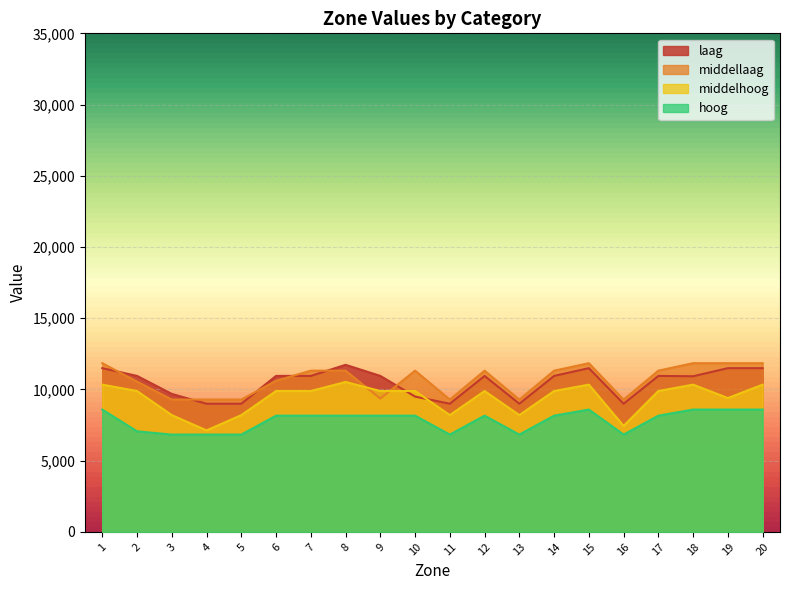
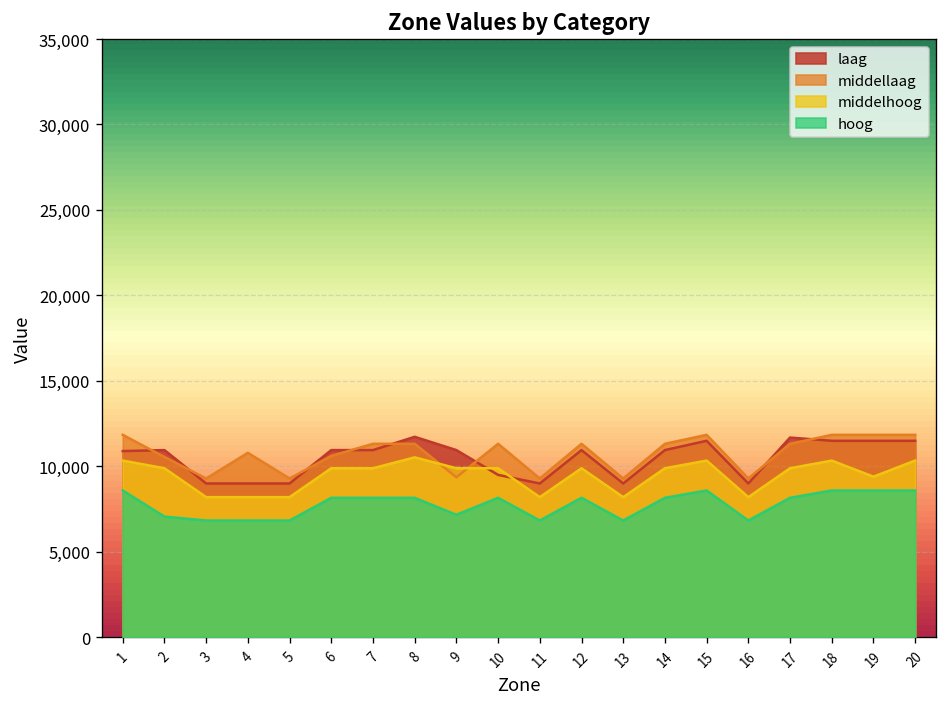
laag, 1: 11,500 -> 10,900
laag, 3: 9,700 -> 9,000
middellaag, 4: 9,300 -> 10,800
middelhoog, 4: 7,100 -> 8,200
hoog, 9: 8,200 -> 7,200
middelhoog, 16: 7,400 -> 8,200
laag, 17: 11,000 -> 11,700
laag, 18: 10,900 -> 11,500
